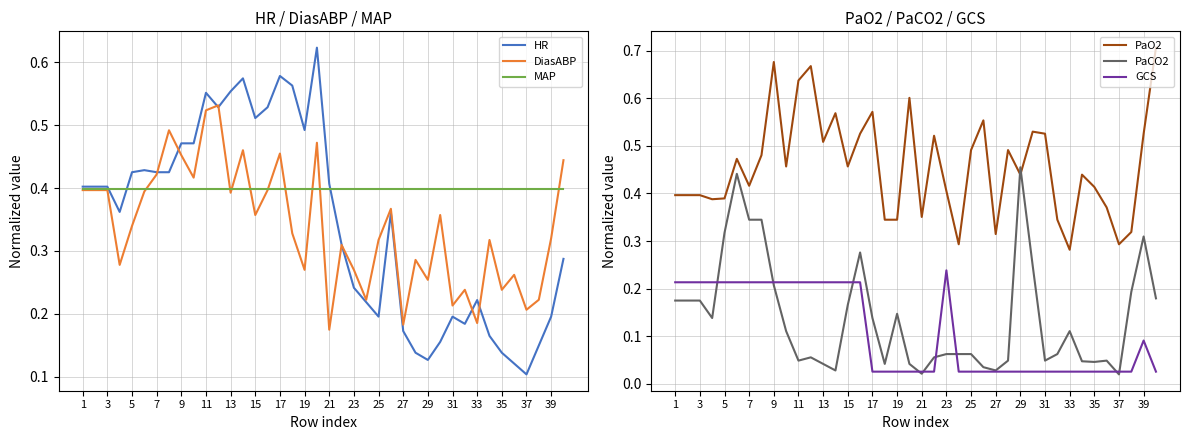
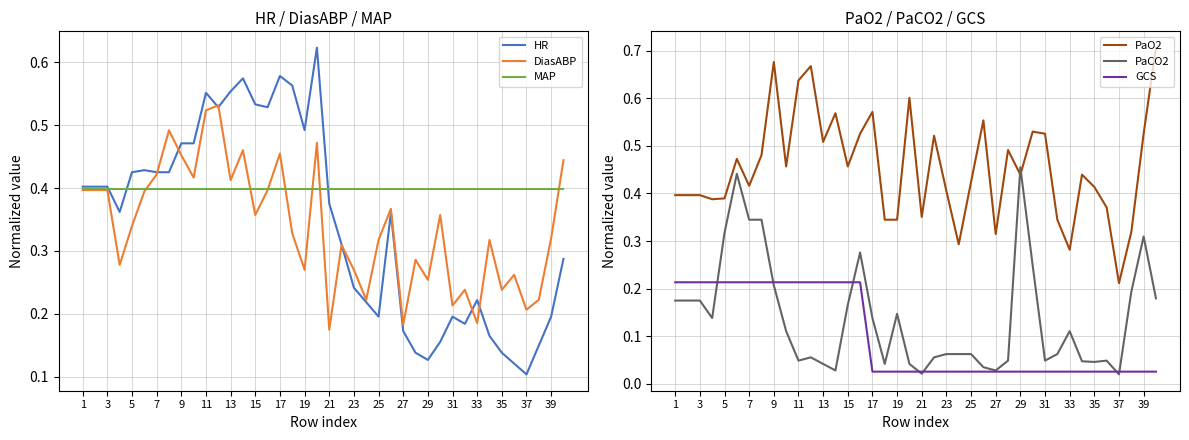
HR / DiasABP / MAP, DiasABP, 13: 0.39 -> 0.41
HR / DiasABP / MAP, HR, 15: 0.51 -> 0.53
HR / DiasABP / MAP, HR, 21: 0.41 -> 0.38
PaO2 / PaCO2 / GCS, GCS, 23: 0.24 -> 0.03
PaO2 / PaCO2 / GCS, PaO2, 25: 0.49 -> 0.42
PaO2 / PaCO2 / GCS, PaO2, 37: 0.29 -> 0.21
PaO2 / PaCO2 / GCS, GCS, 39: 0.09 -> 0.03
